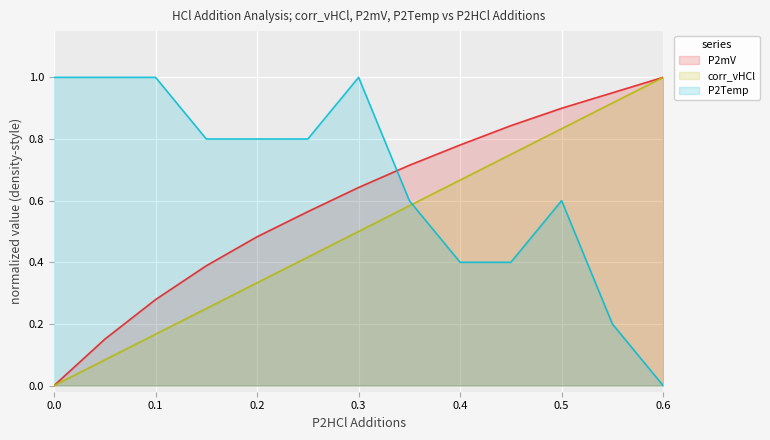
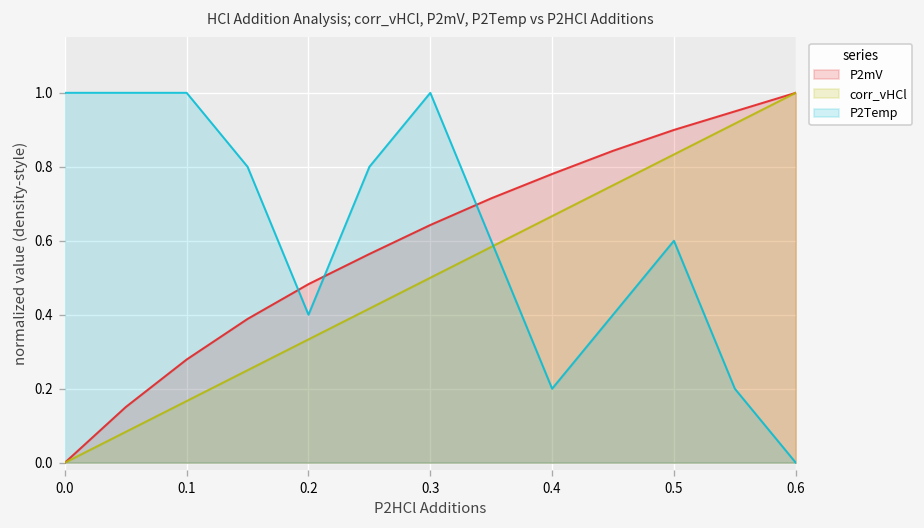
P2Temp, 0.2: 0.80 -> 0.40
P2Temp, 0.4: 0.40 -> 0.20
